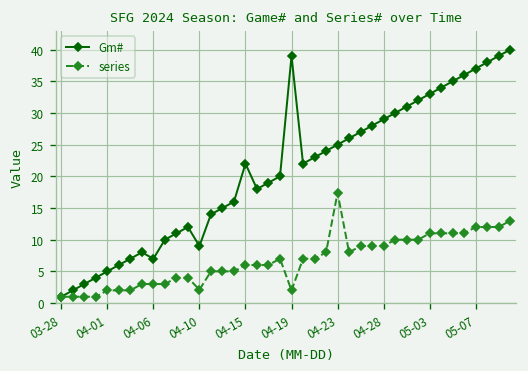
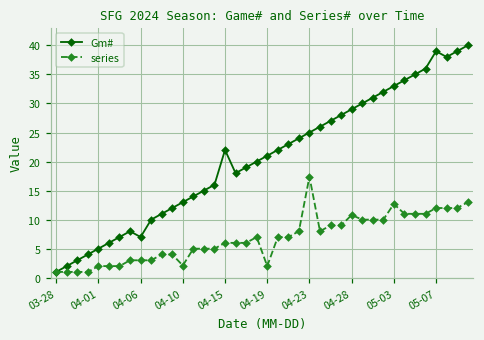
Gm#, 04-10: 9 -> 13
Gm#, 04-19: 39 -> 21
series, 04-28: 9 -> 11
series, 05-03: 11 -> 13
Gm#, 05-07: 37 -> 39
